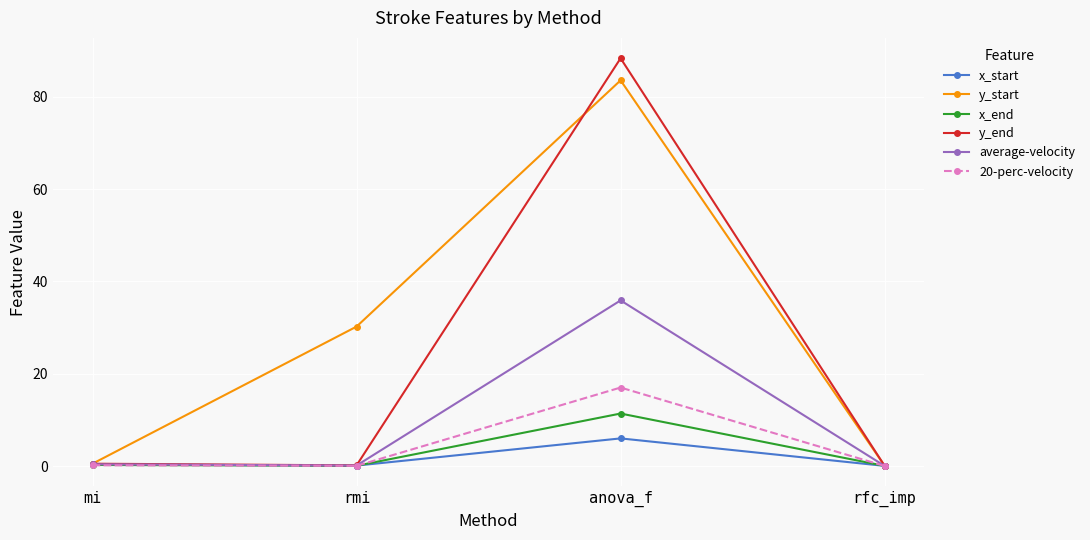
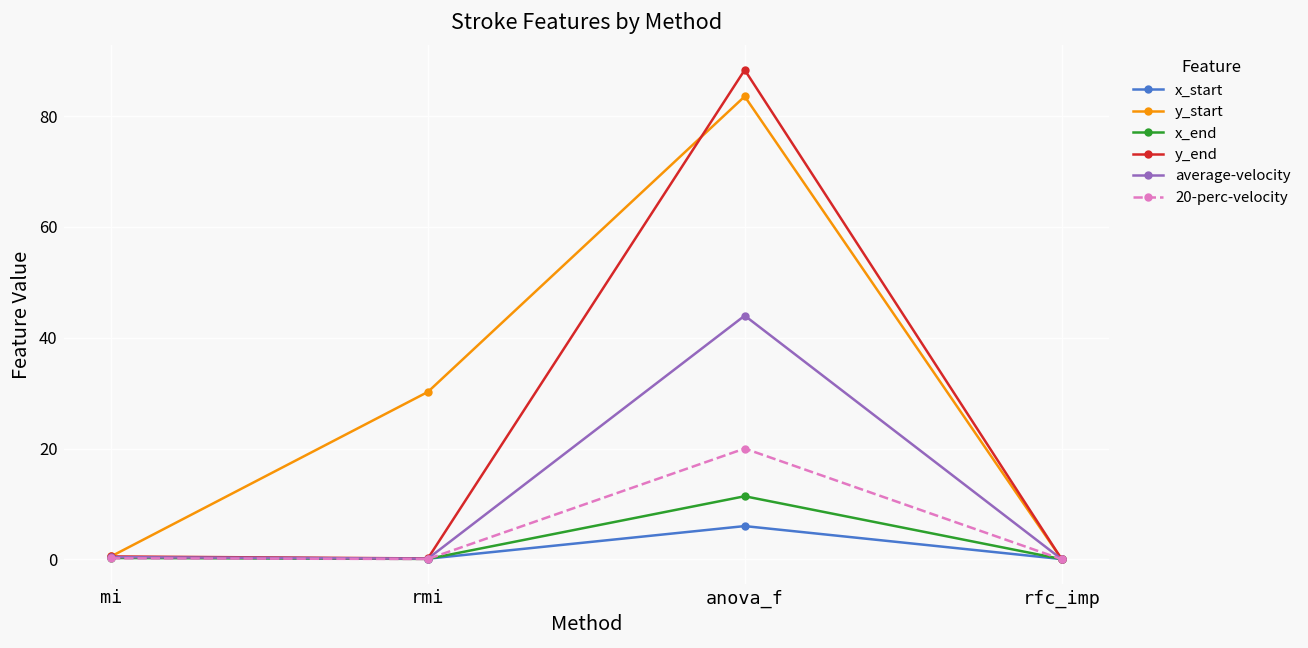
average-velocity, anova_f: 36 -> 44
20-perc-velocity, anova_f: 17 -> 20
